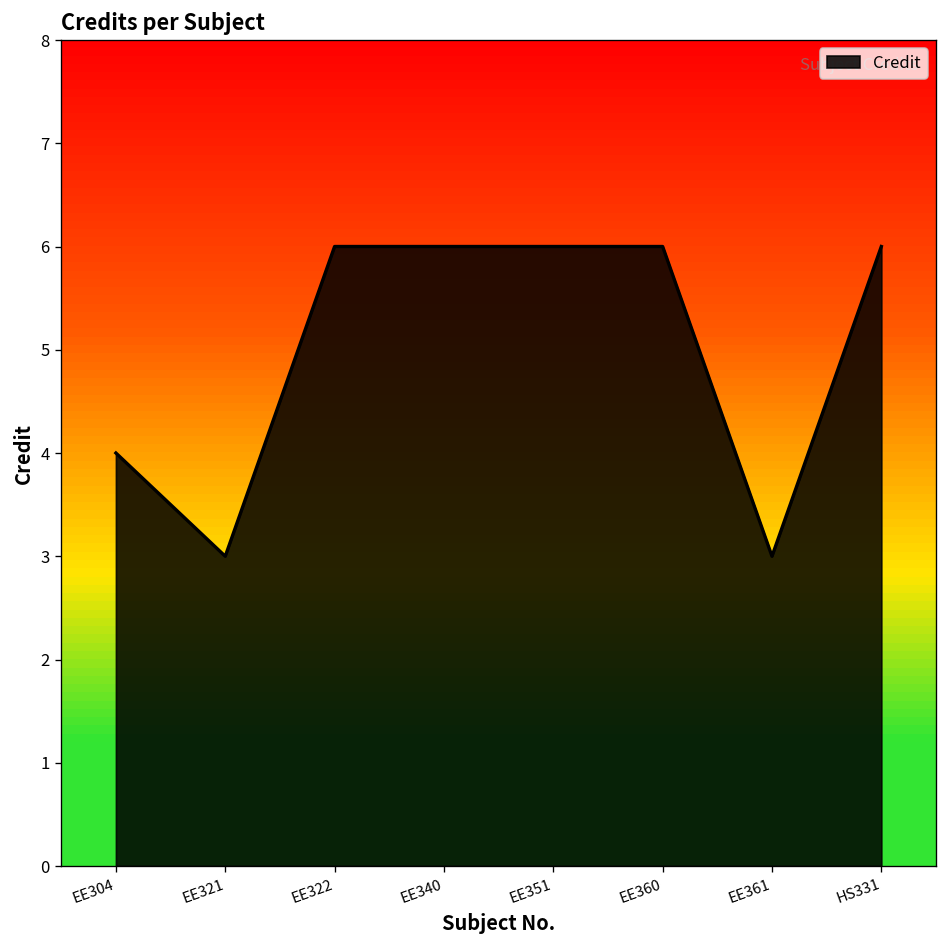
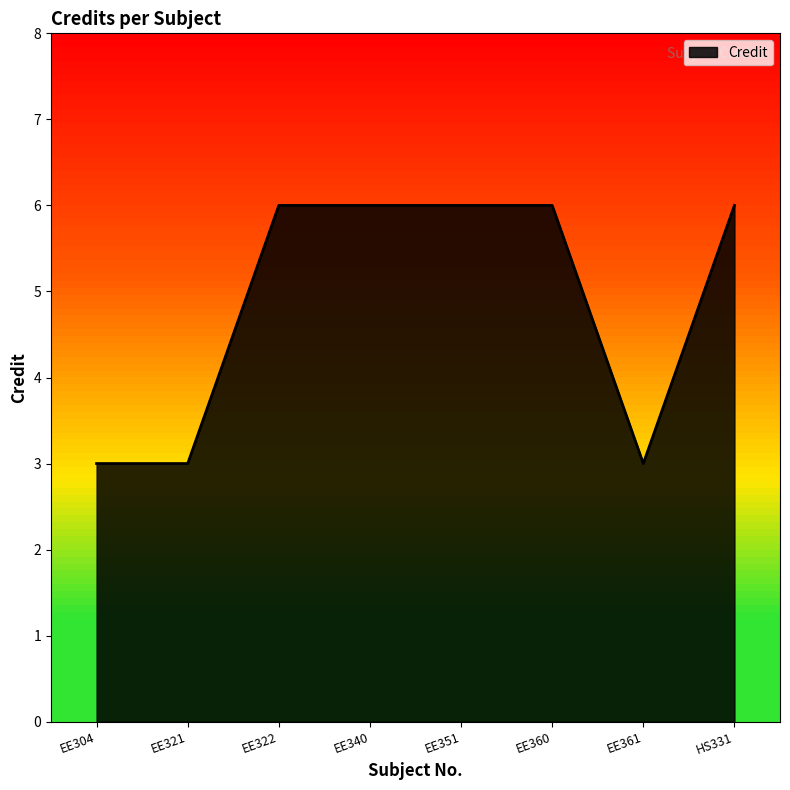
EE304: 4 -> 3
